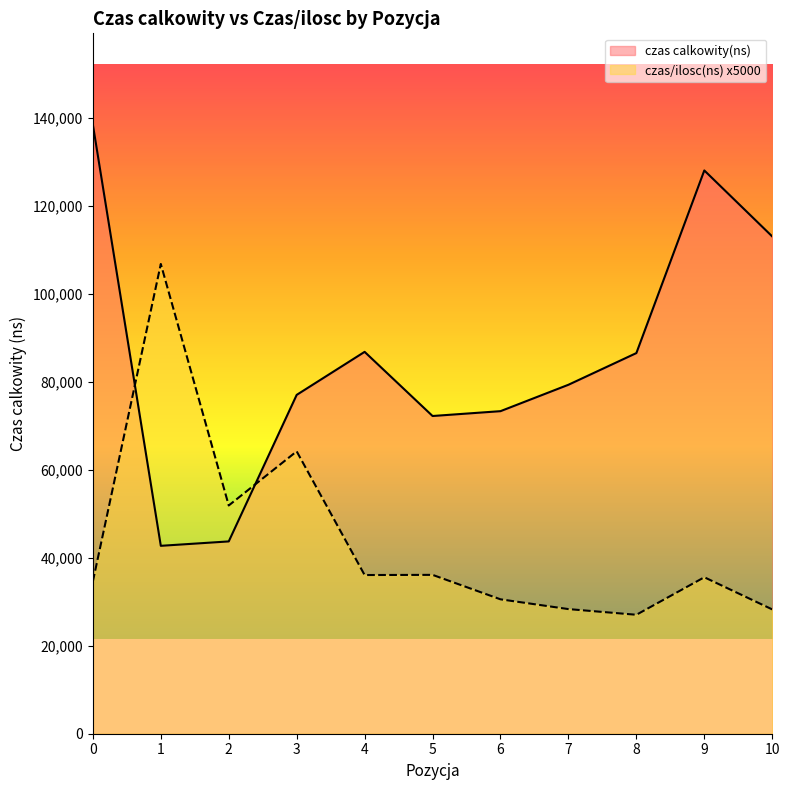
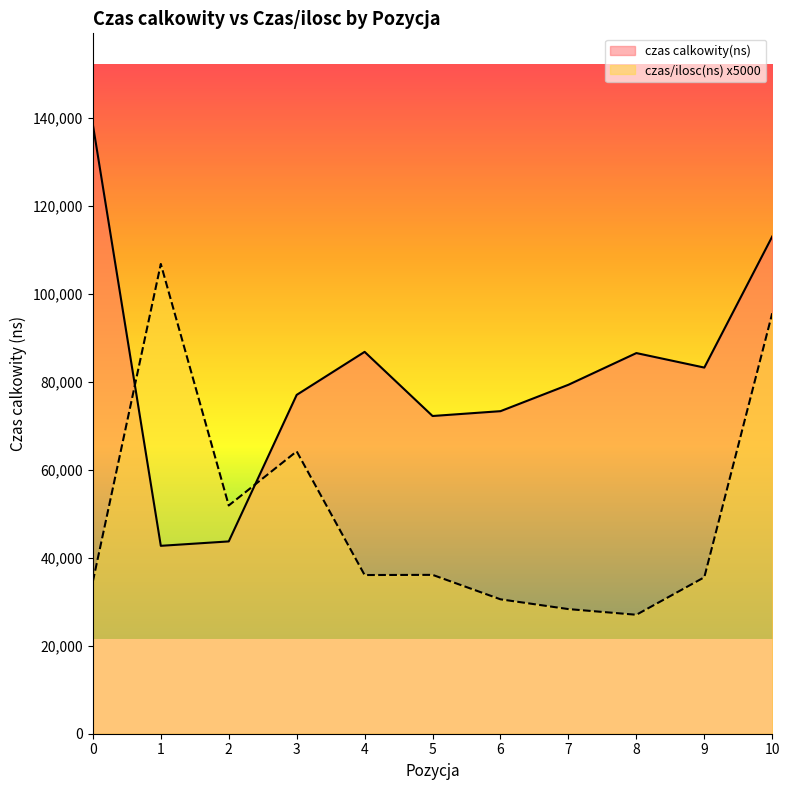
czas calkowity(ns), 9: 128,000 -> 83,000
czas/ilosc(ns) x5000, 10: 28,000 -> 96,000
